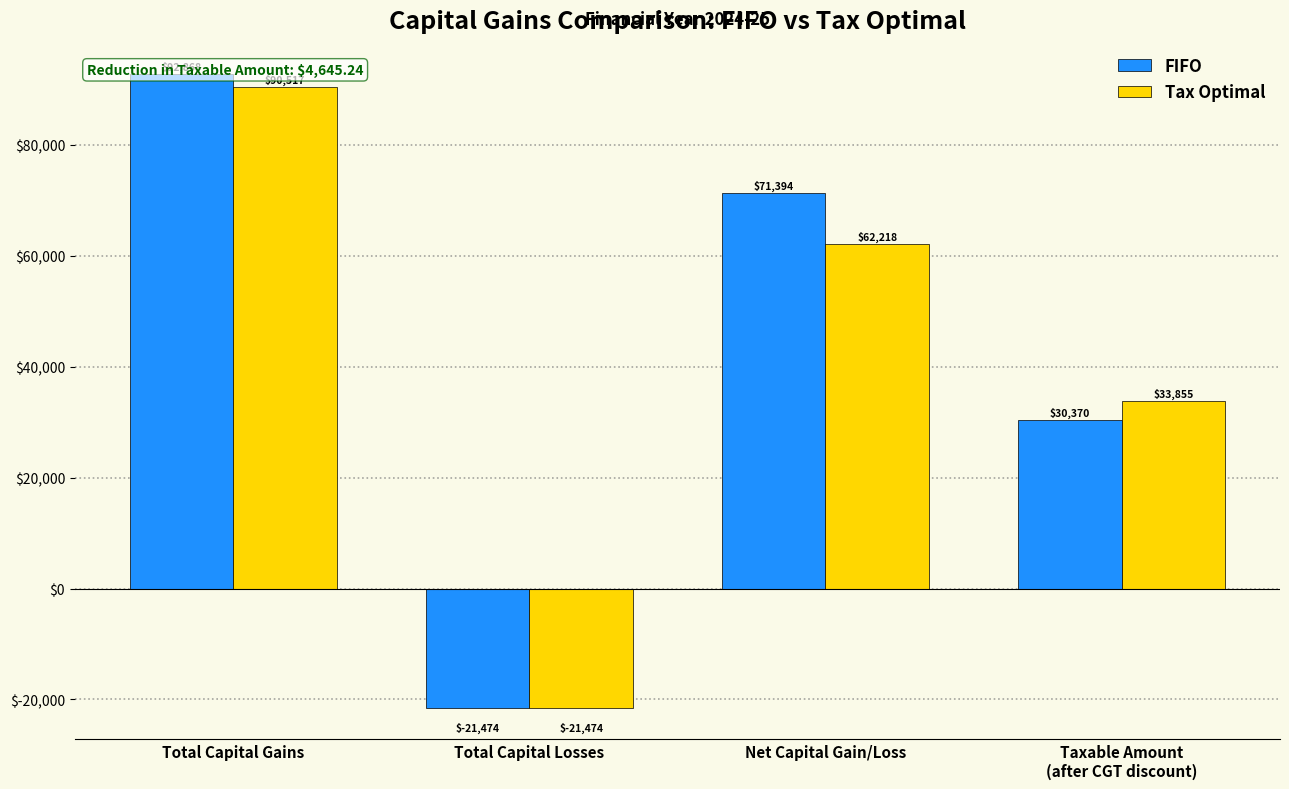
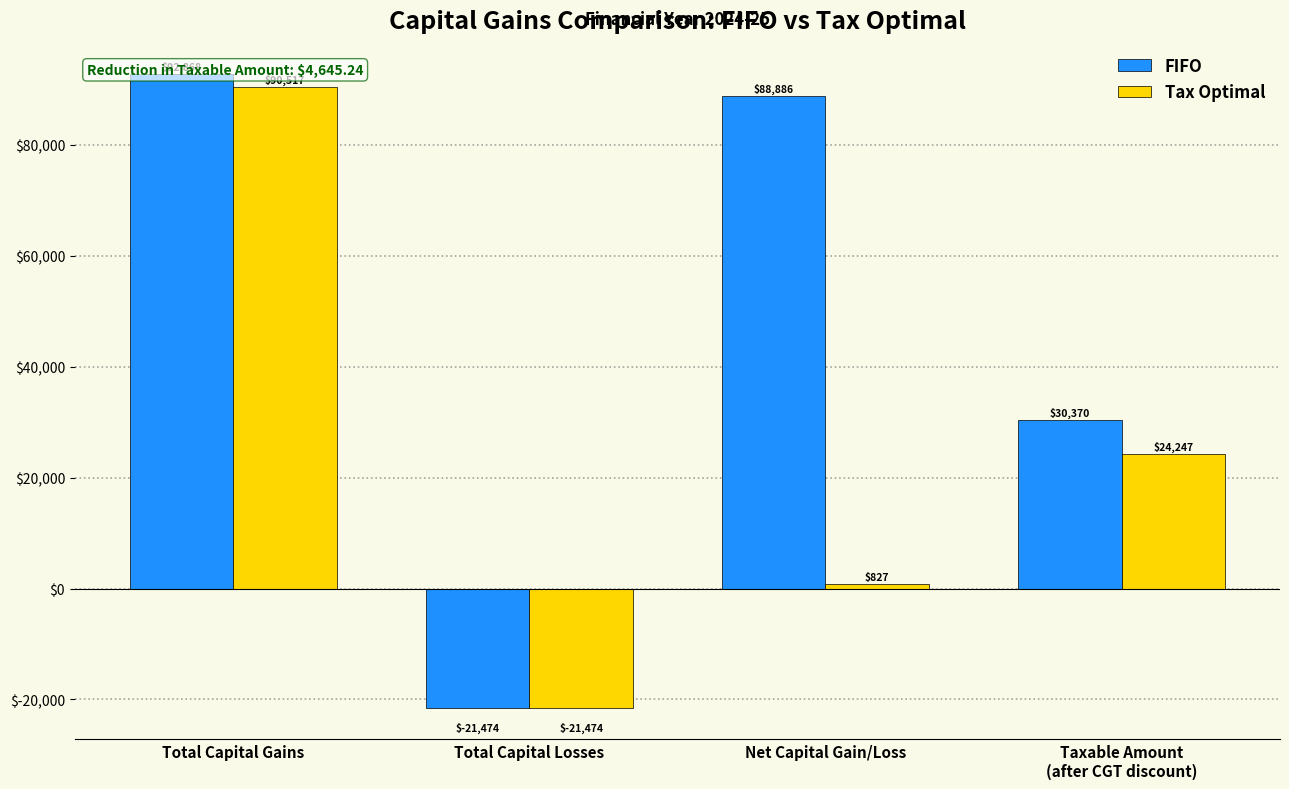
FIFO, Net Capital Gain/Loss: $71,394 -> $88,886
Tax Optimal, Net Capital Gain/Loss: $62,218 -> $827
Tax Optimal, Taxable Amount (after CGT discount): $33,855 -> $24,247
